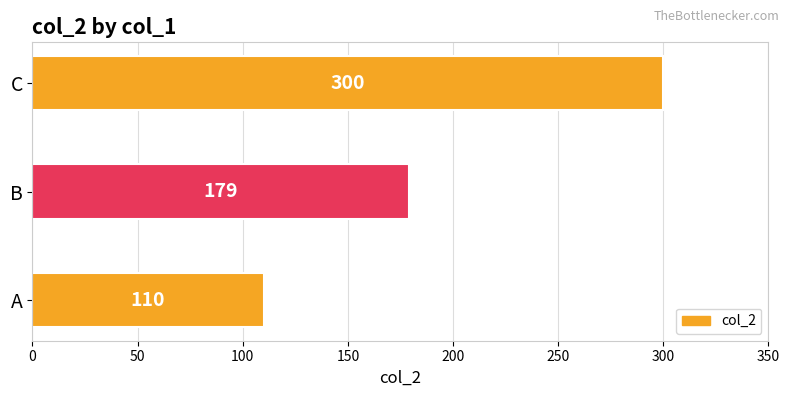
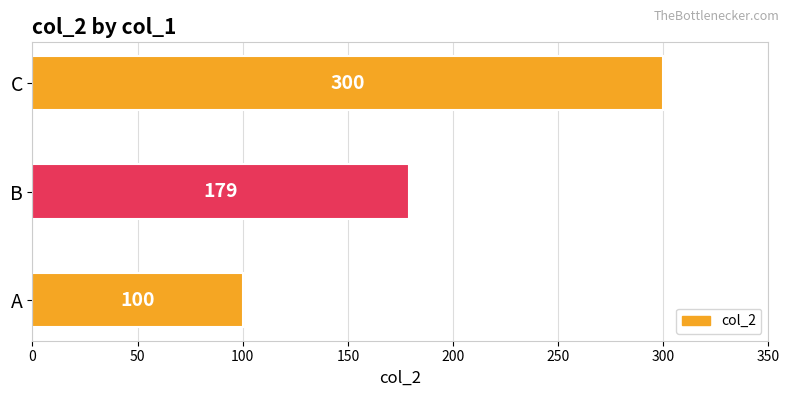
A: 110 -> 100
